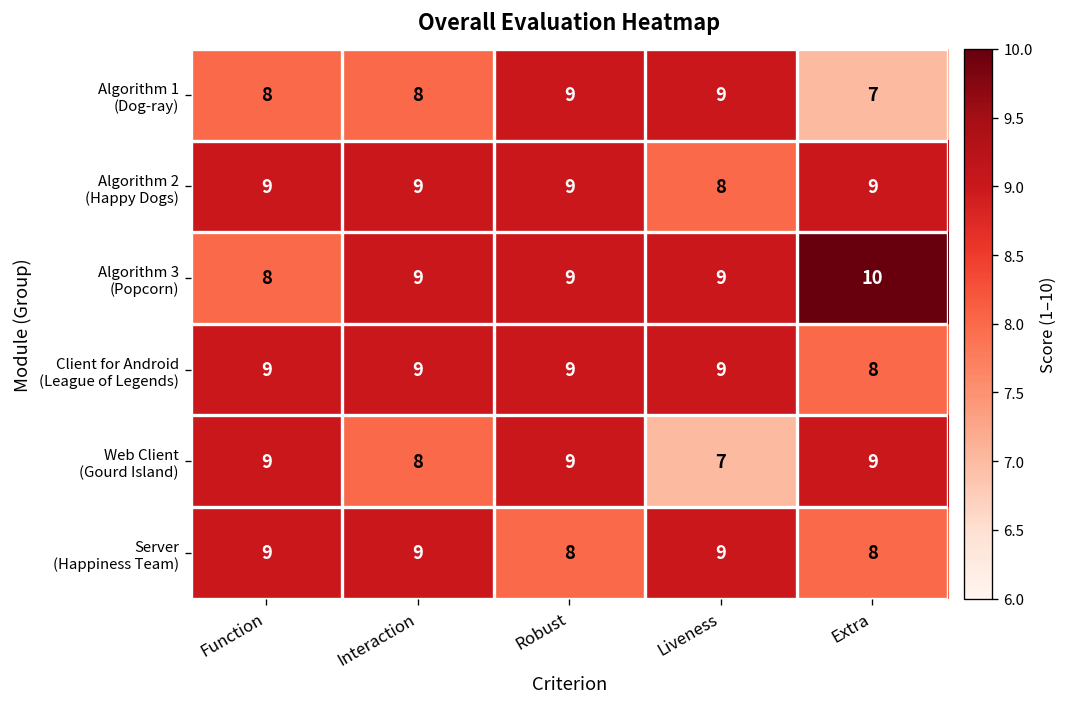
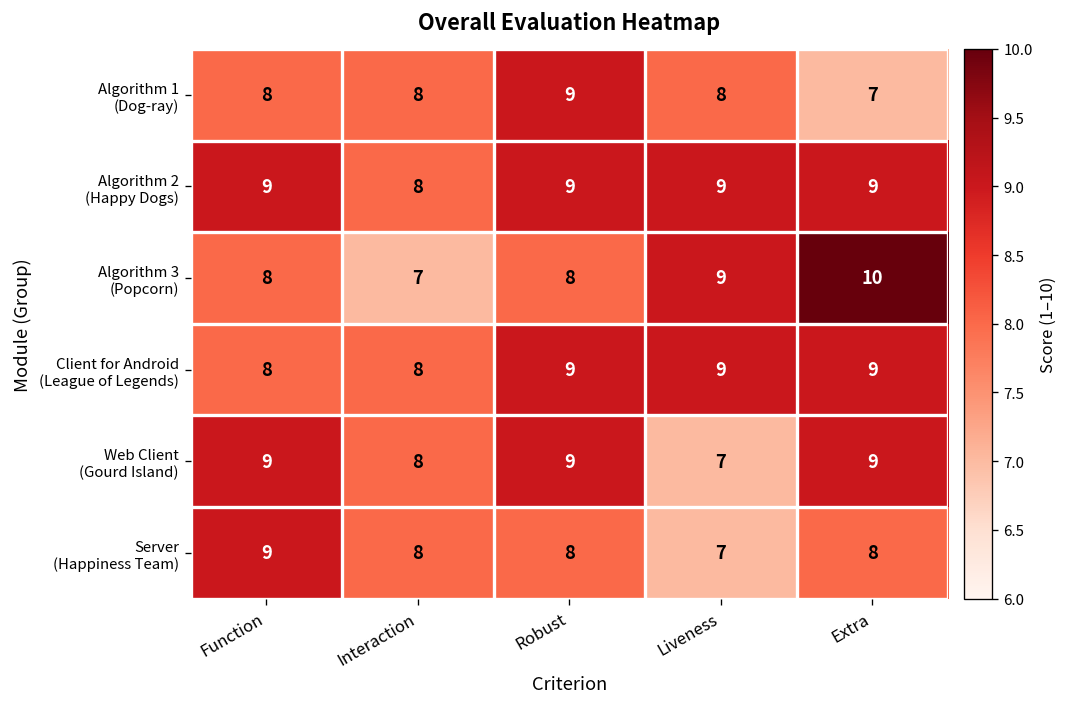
Algorithm 1 (Dog-ray), Liveness: 9 -> 8
Algorithm 2 (Happy Dogs), Interaction: 9 -> 8
Algorithm 2 (Happy Dogs), Liveness: 8 -> 9
Algorithm 3 (Popcorn), Interaction: 9 -> 7
Algorithm 3 (Popcorn), Robust: 9 -> 8
Client for Android (League of Legends), Function: 9 -> 8
Client for Android (League of Legends), Interaction: 9 -> 8
Client for Android (League of Legends), Extra: 8 -> 9
Server (Happiness Team), Interaction: 9 -> 8
Server (Happiness Team), Liveness: 9 -> 7
